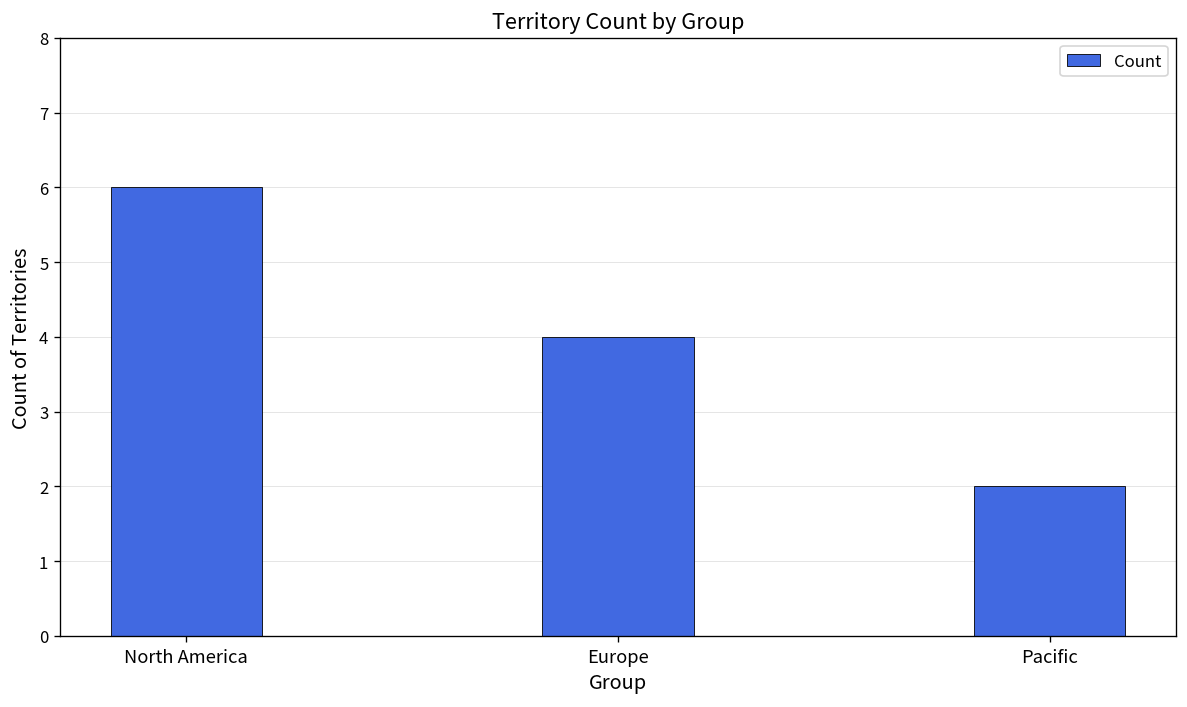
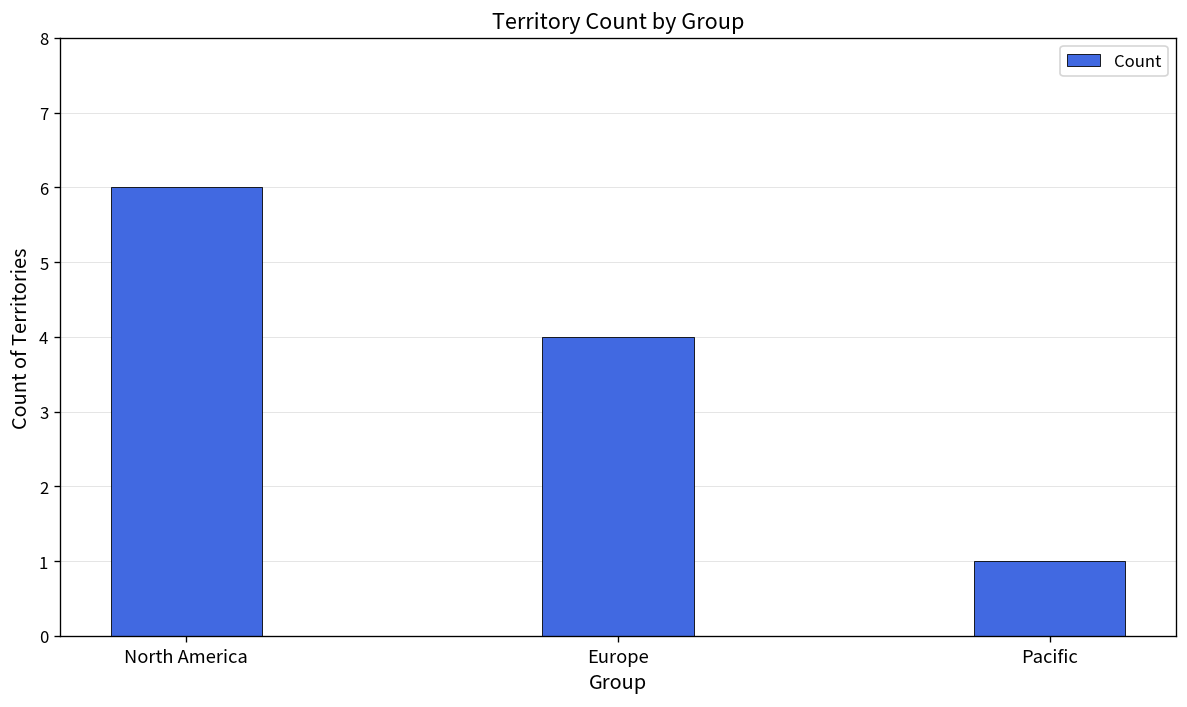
Pacific: 2 -> 1
